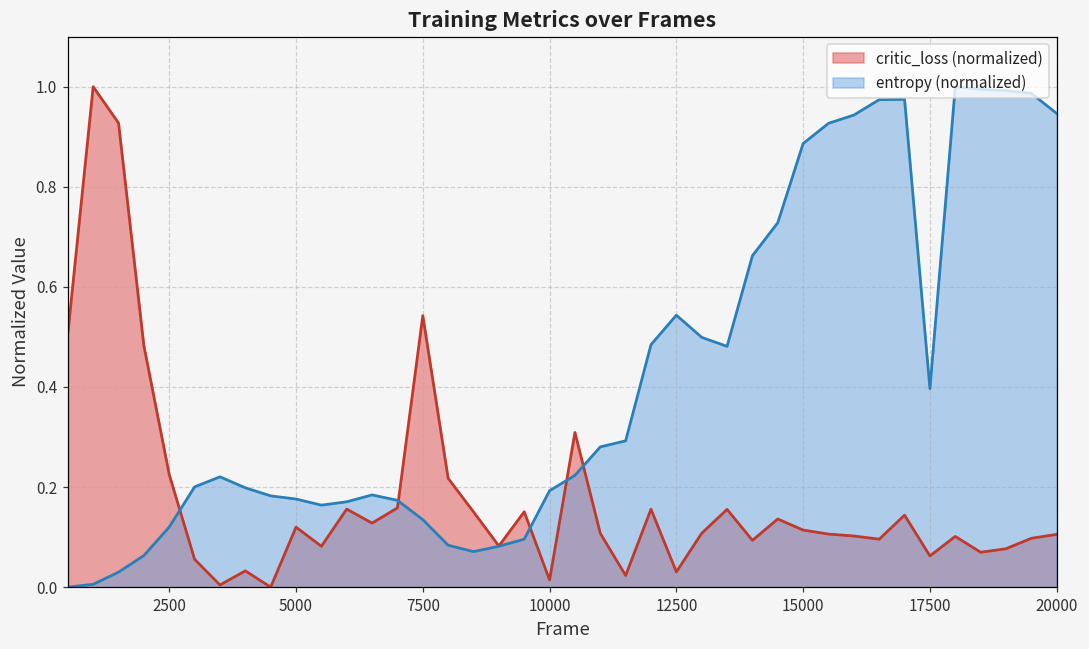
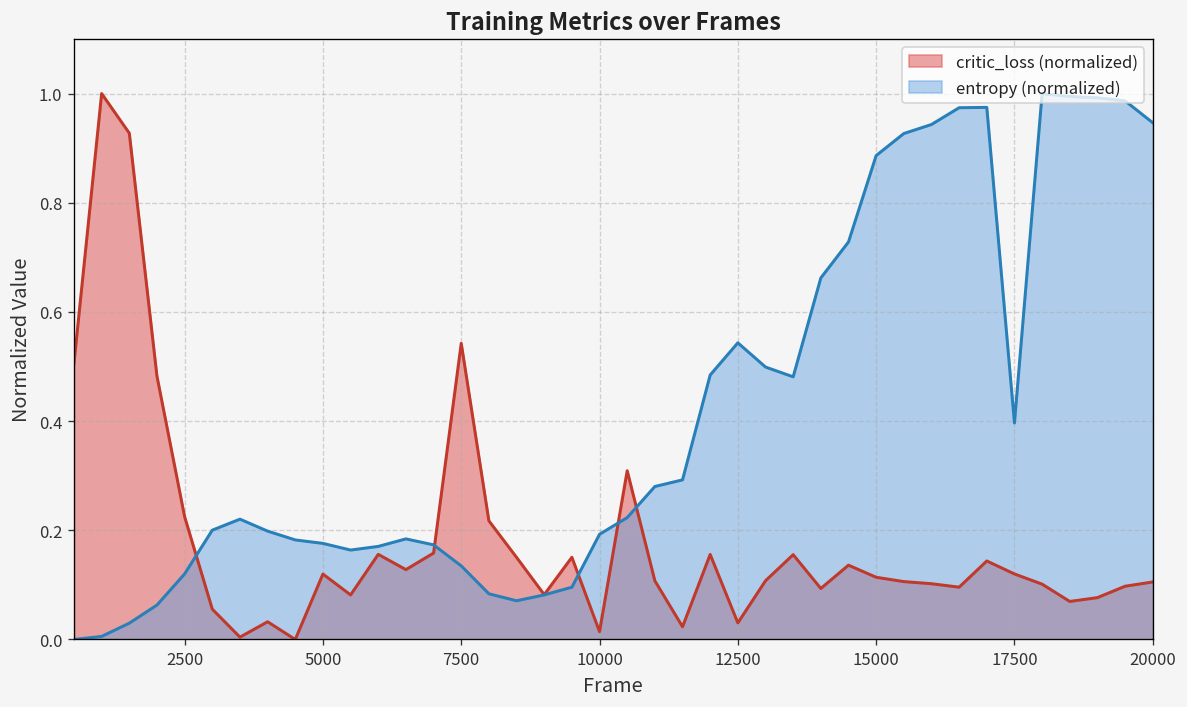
critic_loss (normalized), 17500: 0.06 -> 0.12
